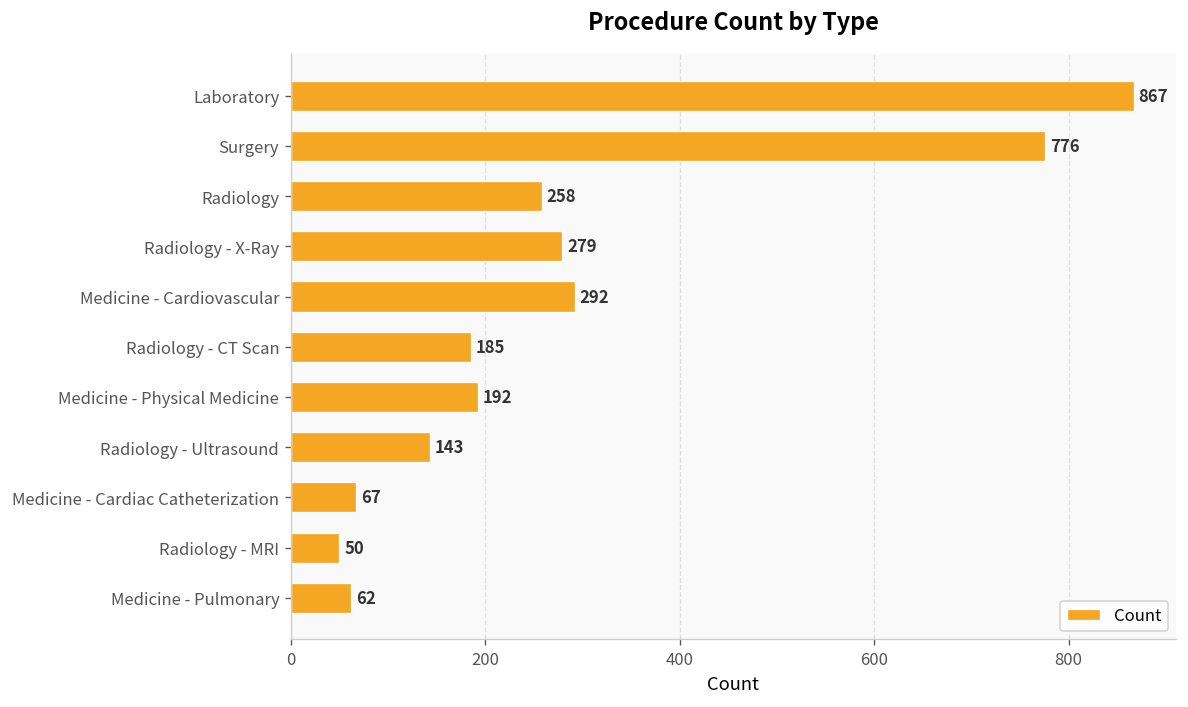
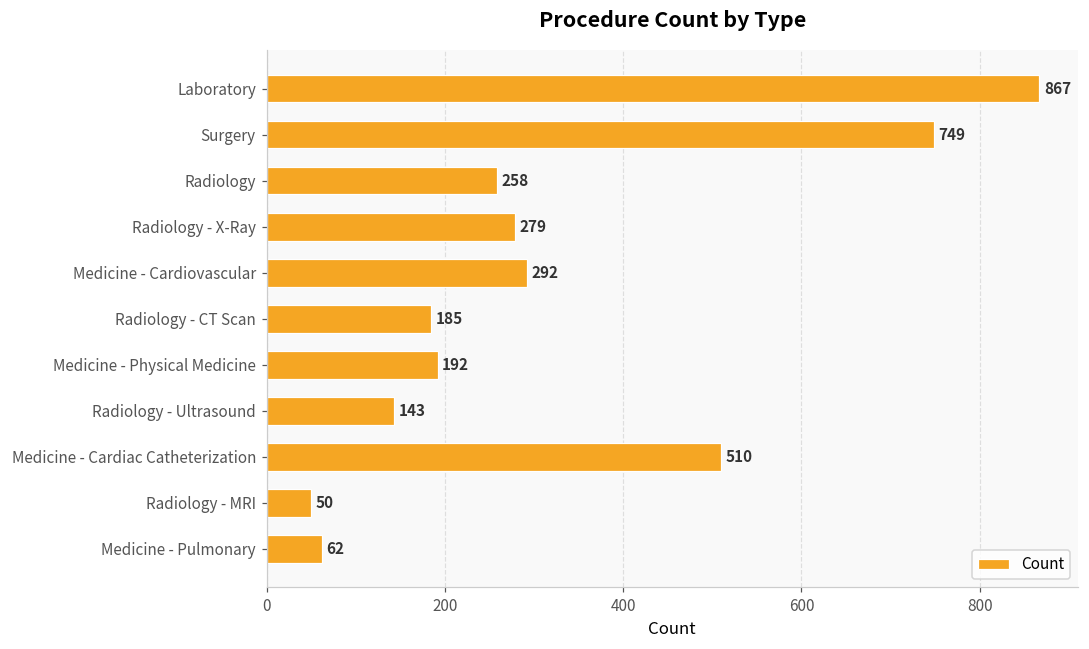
Surgery: 776 -> 749
Medicine - Cardiac Catheterization: 67 -> 510
